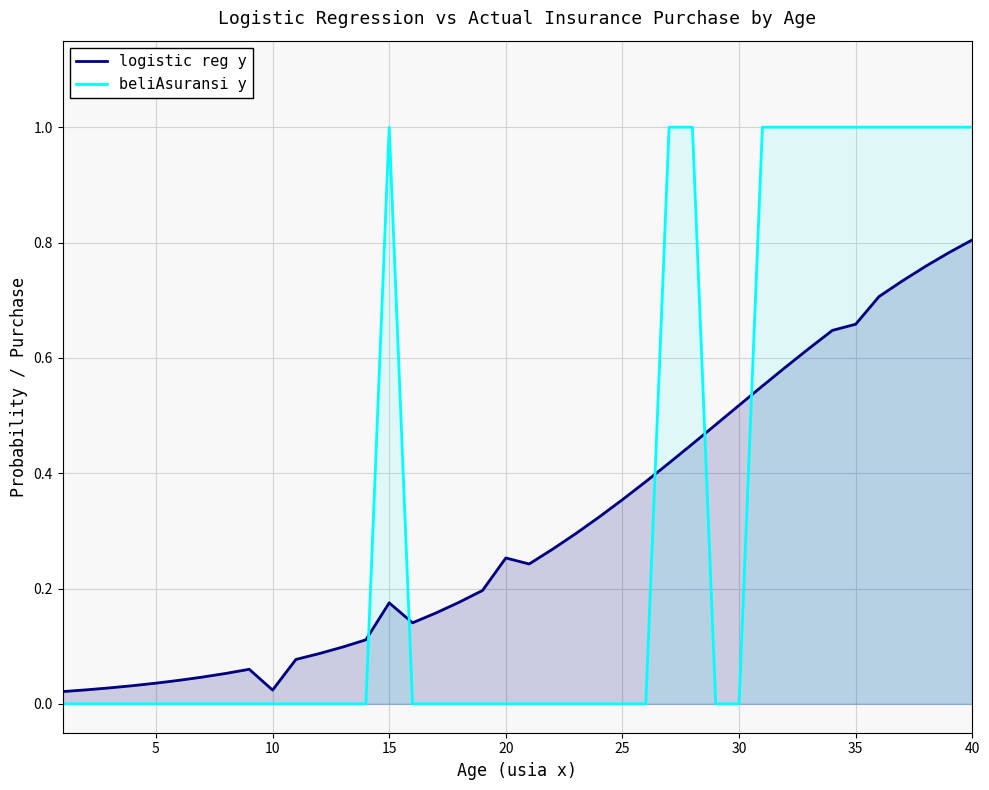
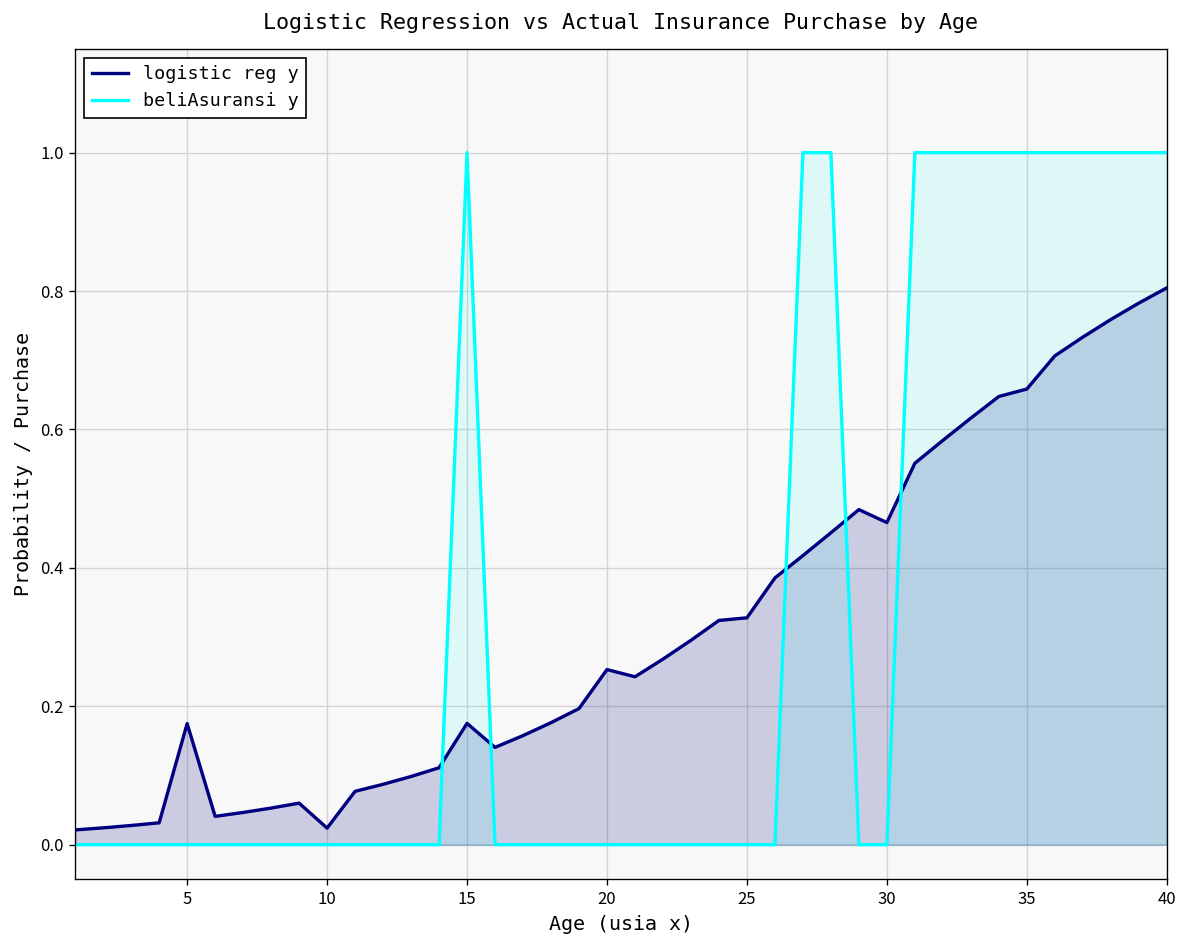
logistic reg y, 5: 0.04 -> 0.17
logistic reg y, 25: 0.35 -> 0.33
logistic reg y, 30: 0.52 -> 0.47
